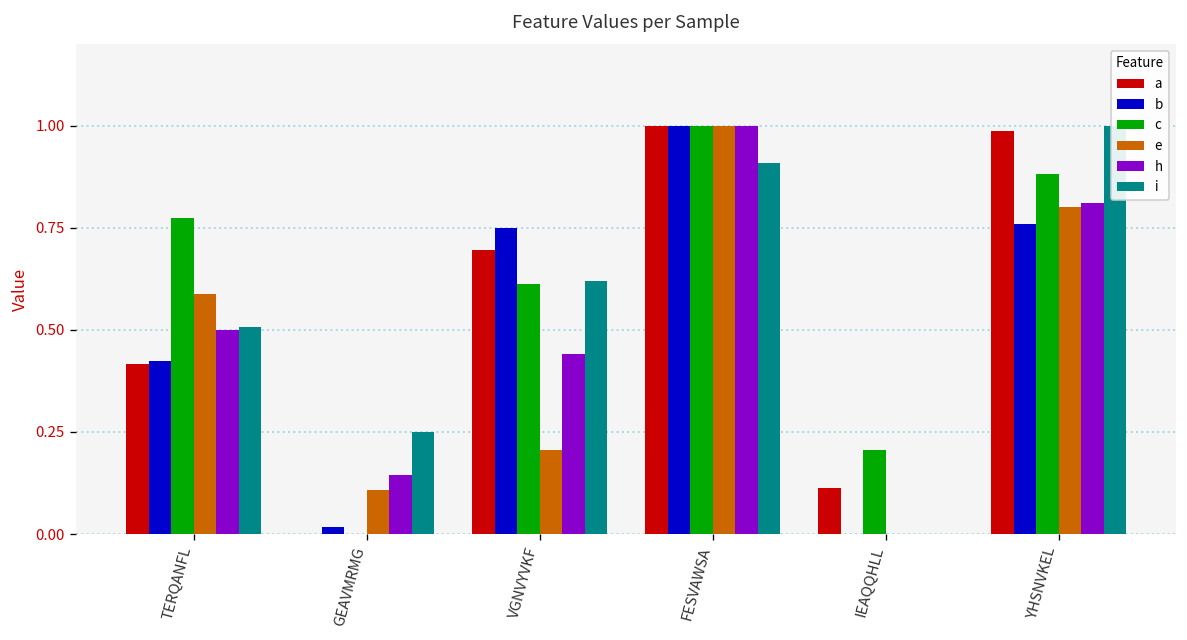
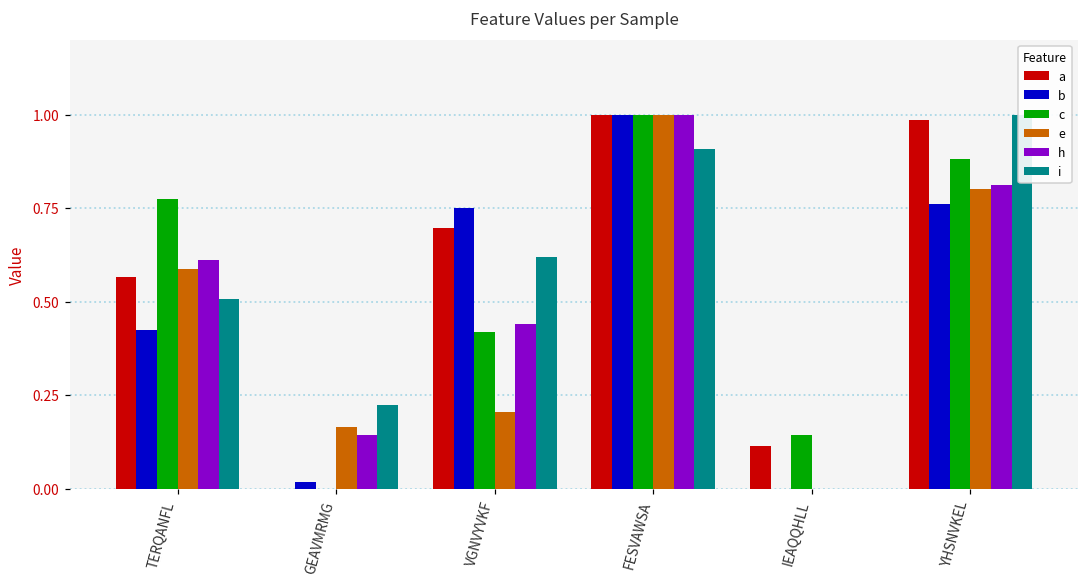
a, TERQANFL: 0.42 -> 0.57
h, TERQANFL: 0.50 -> 0.61
e, GEAVMRMG: 0.11 -> 0.17
i, GEAVMRMG: 0.25 -> 0.22
c, VGNVYVKF: 0.61 -> 0.42
c, IEAQQHLL: 0.21 -> 0.14
